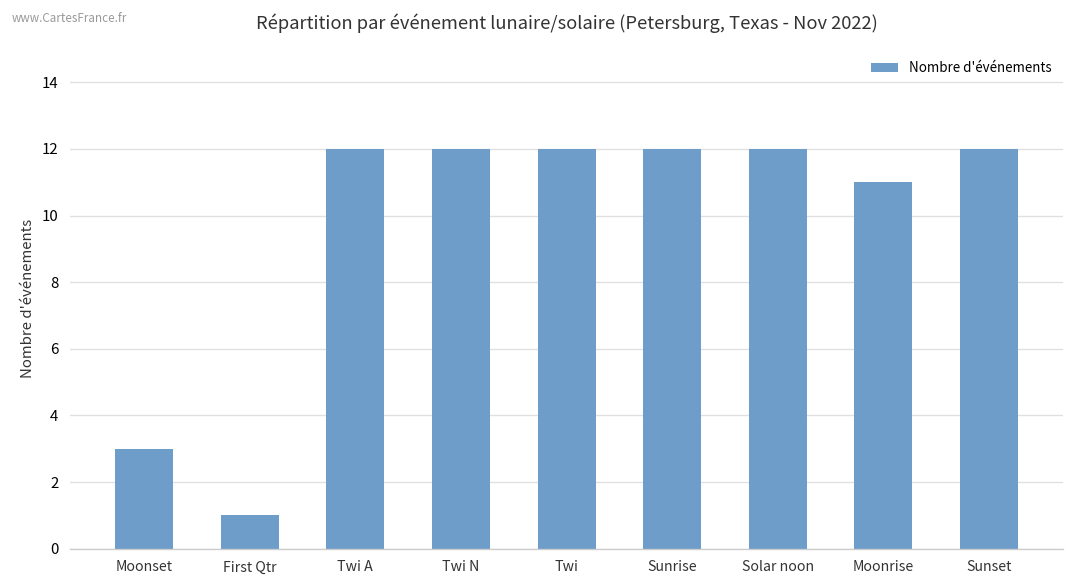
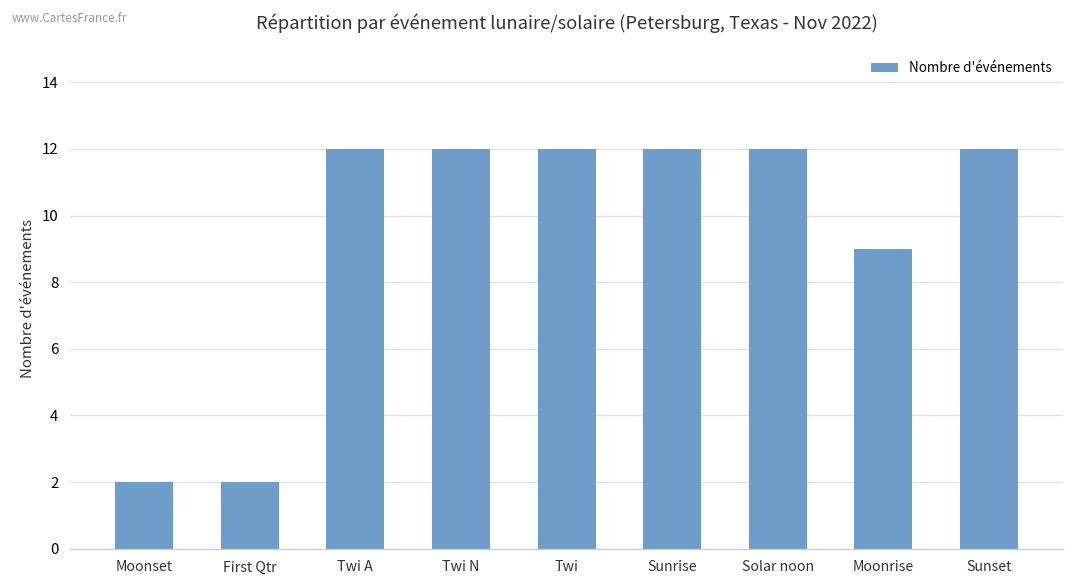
Moonset: 3 -> 2
First Qtr: 1 -> 2
Moonrise: 11 -> 9
